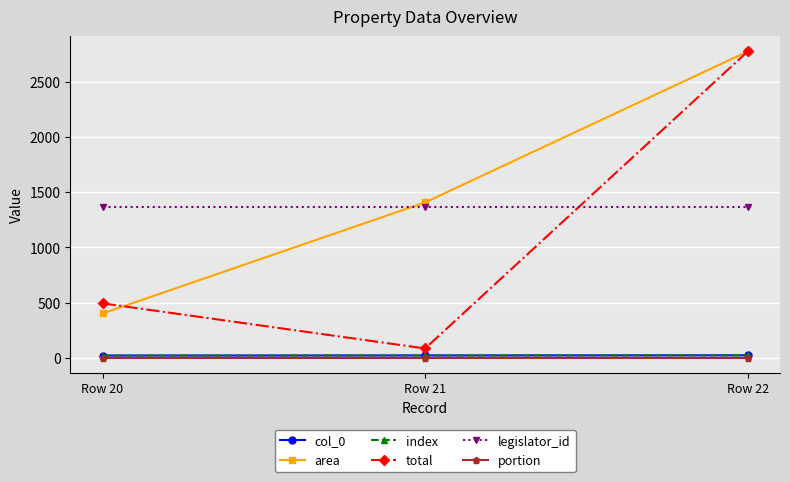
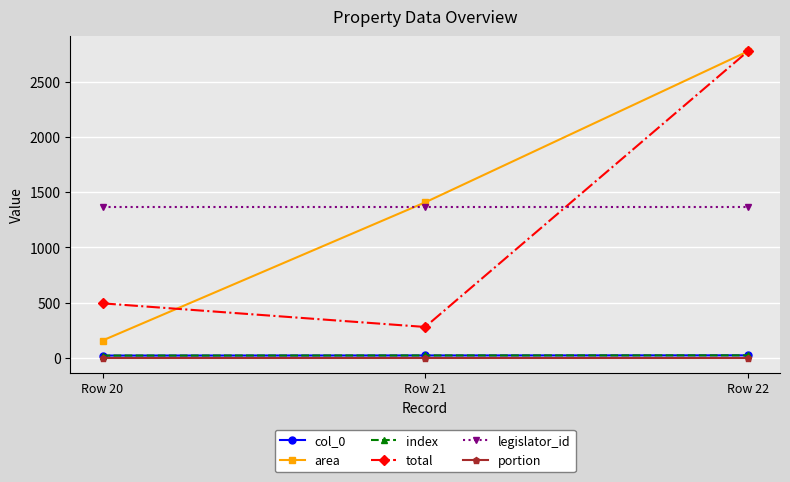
area, Row 20: 400 -> 160
total, Row 21: 80 -> 280
